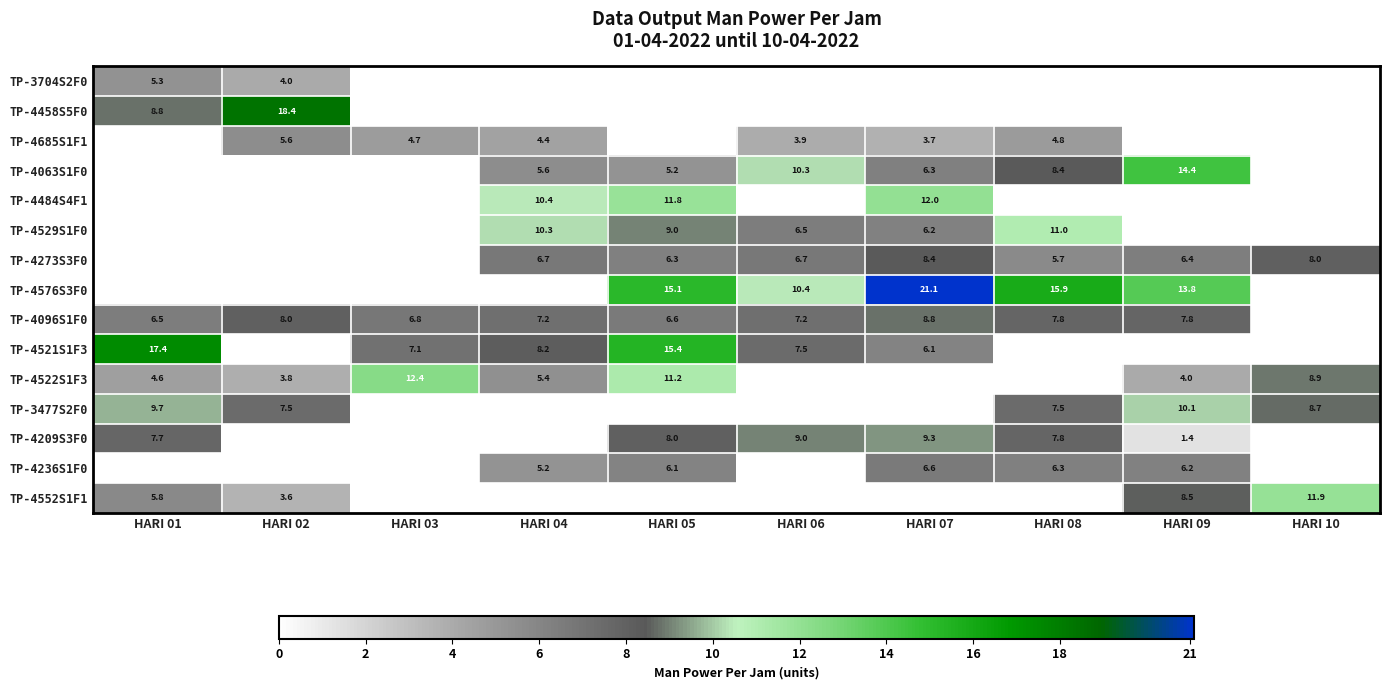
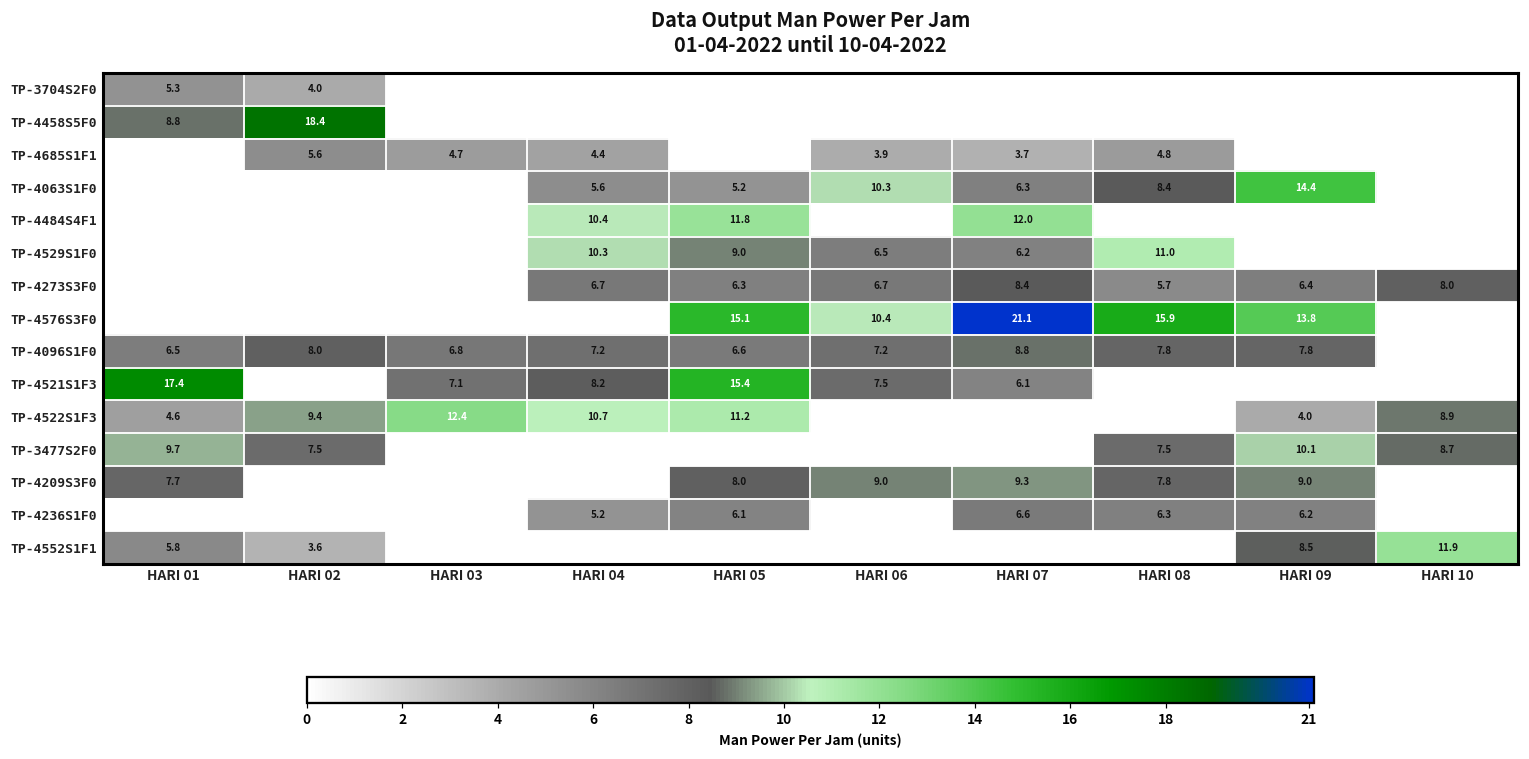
TP-4522S1F3, HARI 02: 3.8 -> 9.4
TP-4522S1F3, HARI 04: 5.4 -> 10.7
TP-4209S3F0, HARI 09: 1.4 -> 9.0
